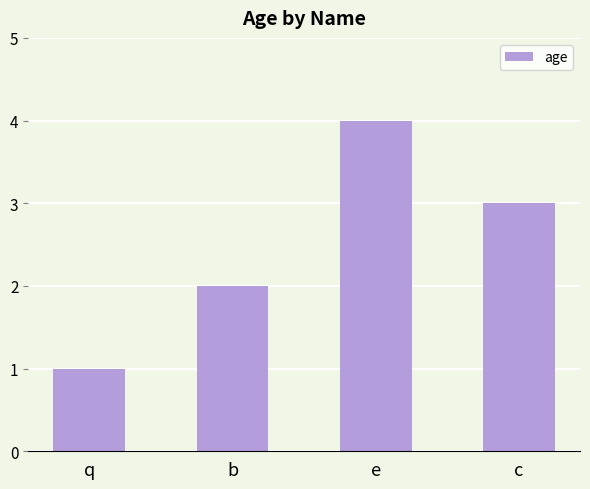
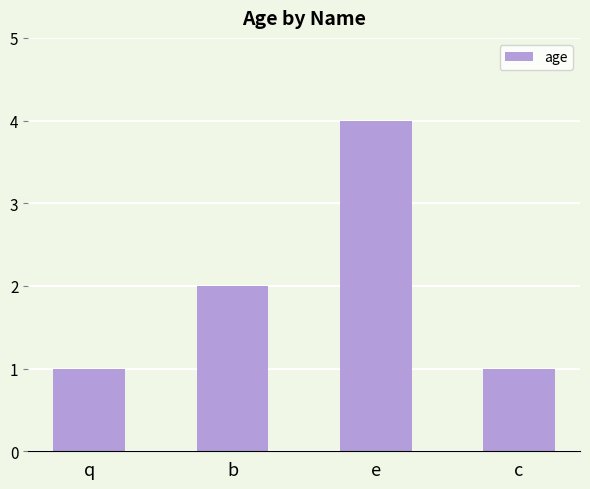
c: 3 -> 1
